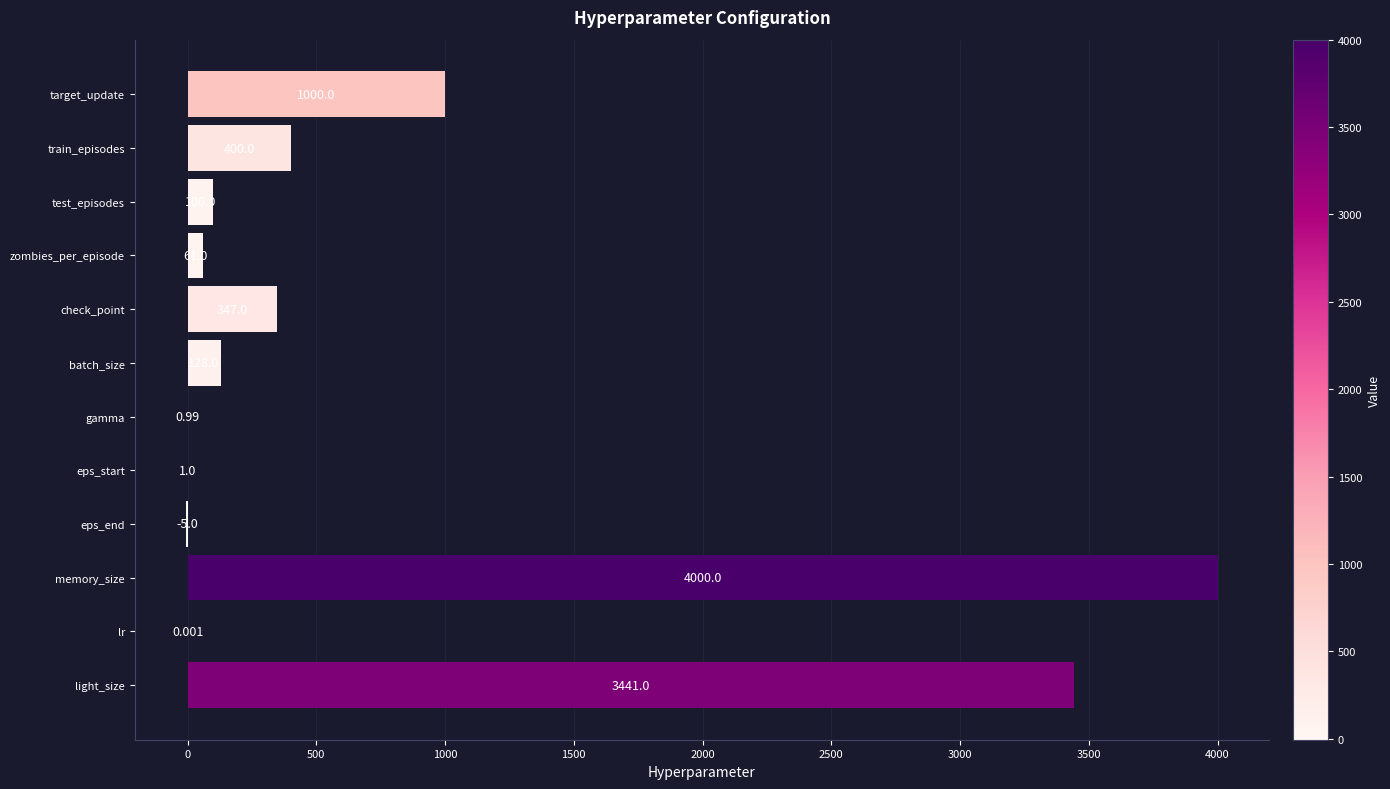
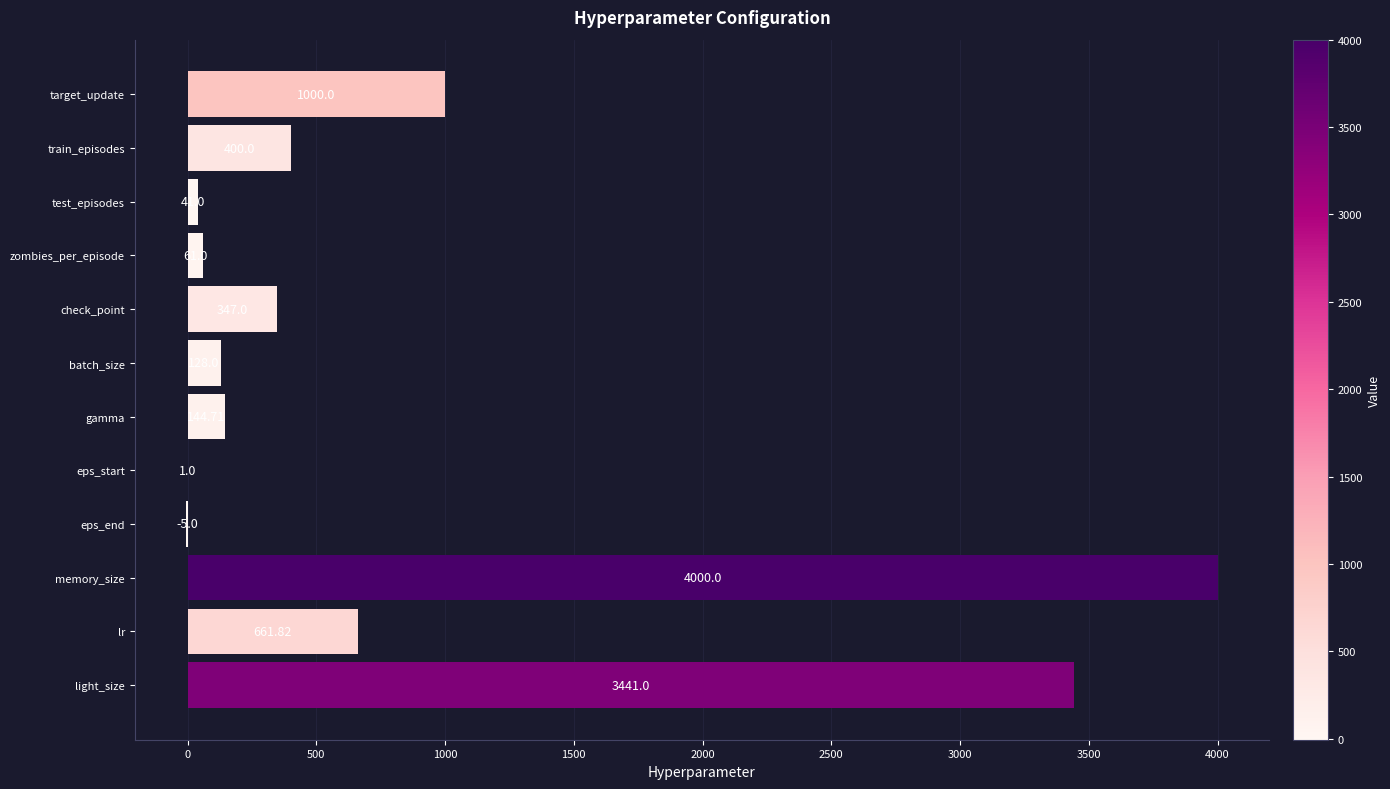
test_episodes: 100 -> 40
gamma: 0 -> 140
lr: 0 -> 660
